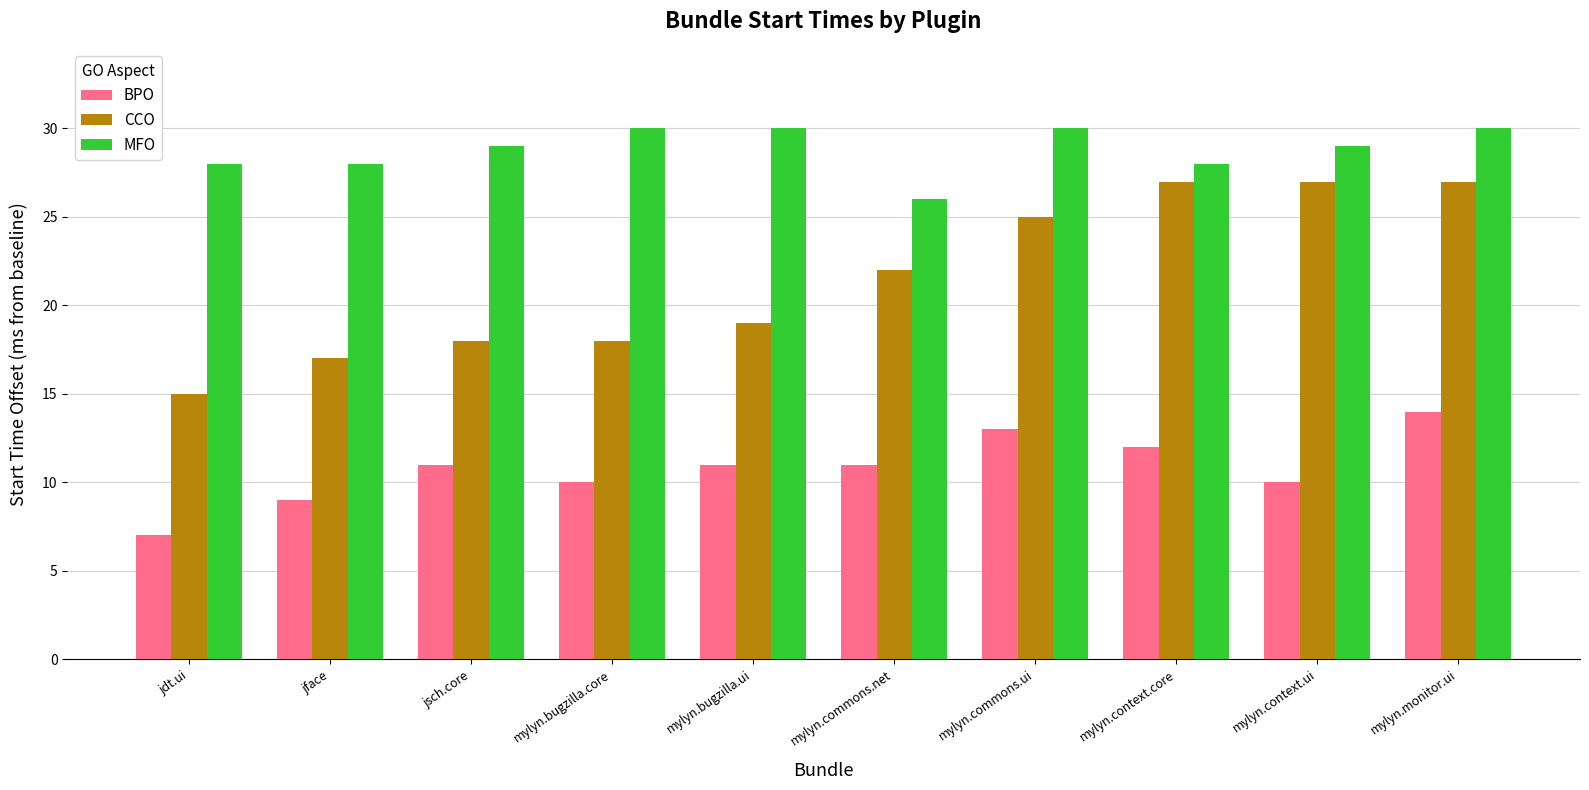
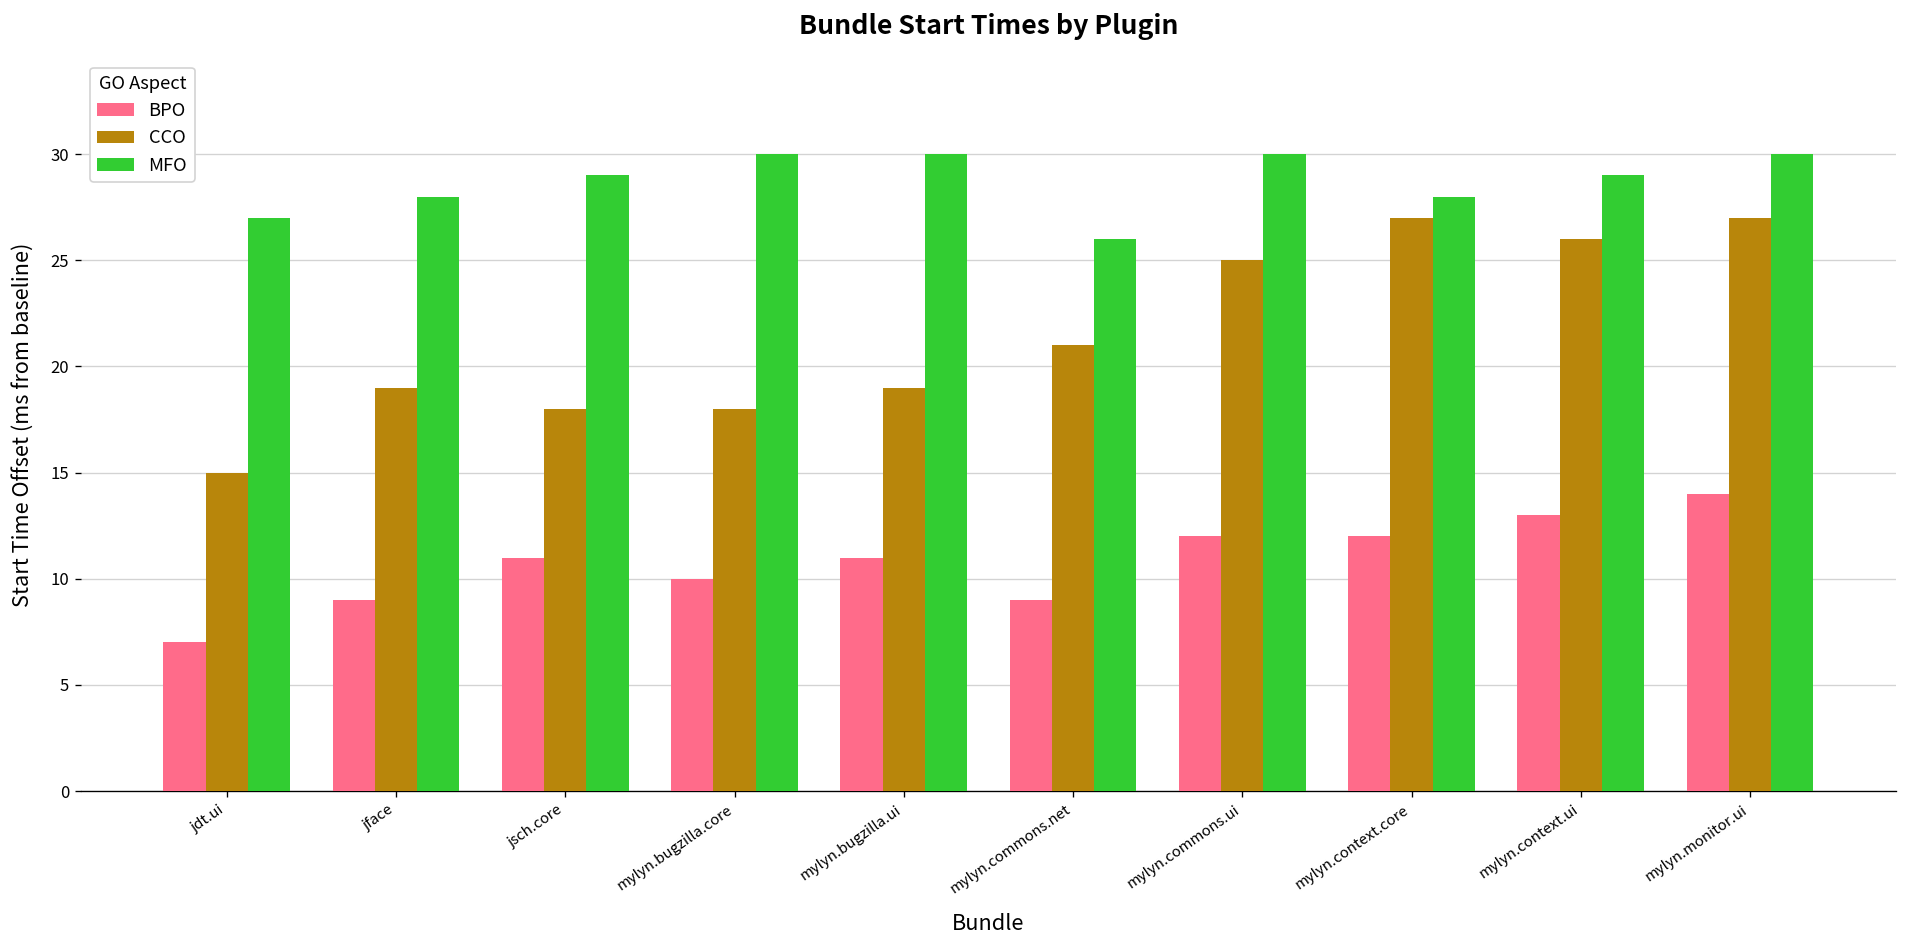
MFO, jdt.ui: 28.0 -> 27.0
CCO, jface: 17.0 -> 19.0
BPO, mylyn.commons.net: 11.0 -> 9.0
CCO, mylyn.commons.net: 22.0 -> 21.0
BPO, mylyn.commons.ui: 13.0 -> 12.0
BPO, mylyn.context.ui: 10.0 -> 13.0
CCO, mylyn.context.ui: 27.0 -> 26.0
